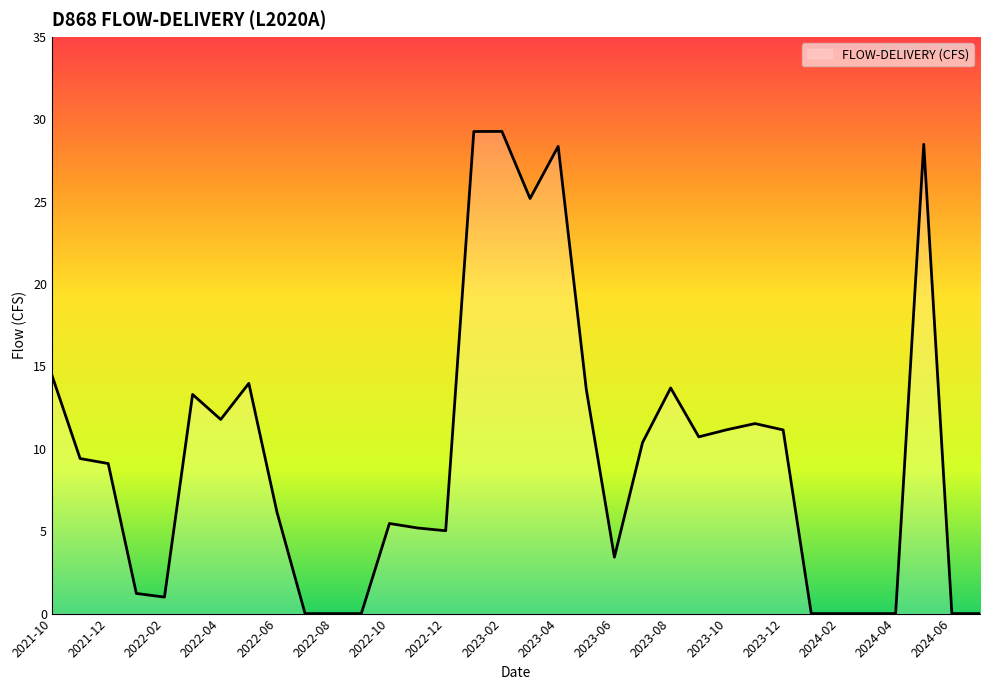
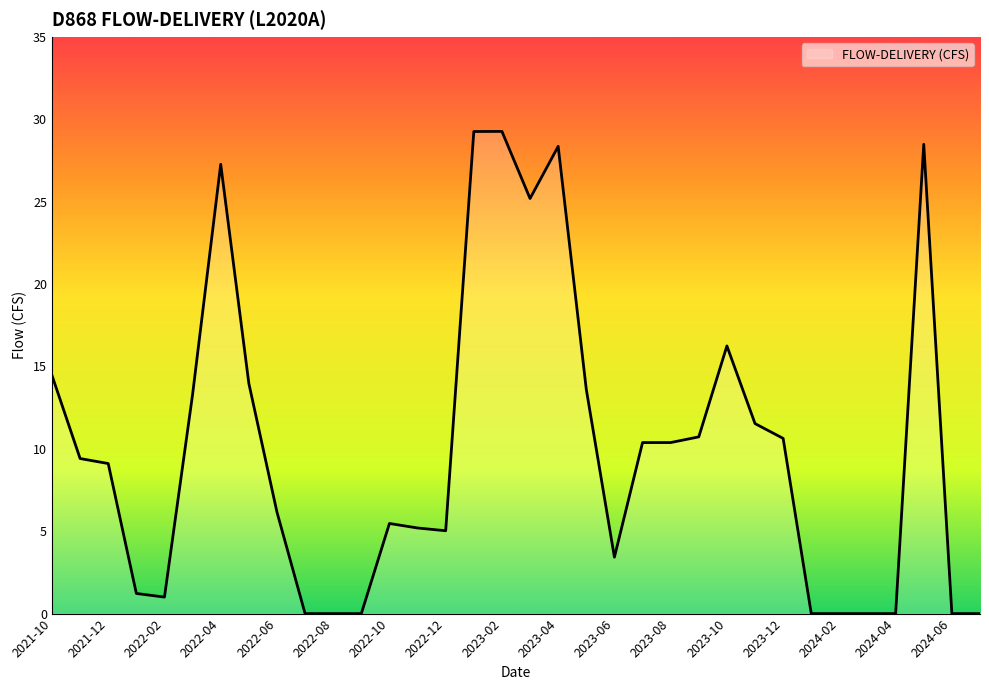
2022-04: 11.8 -> 27.3
2023-08: 13.7 -> 10.4
2023-10: 11.2 -> 16.2
2023-12: 11.1 -> 10.6
